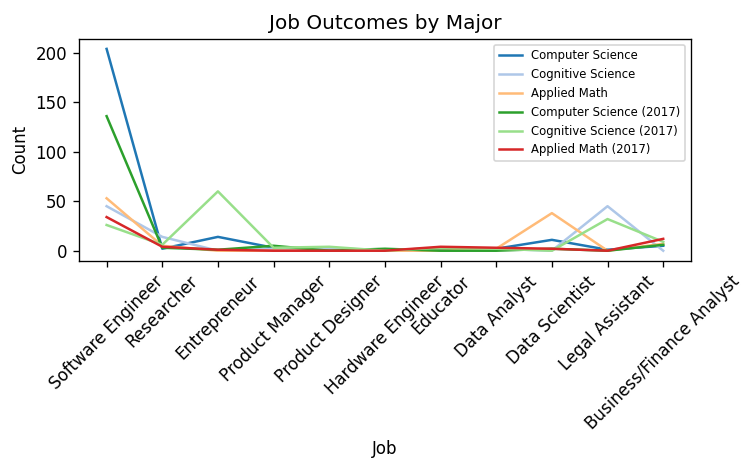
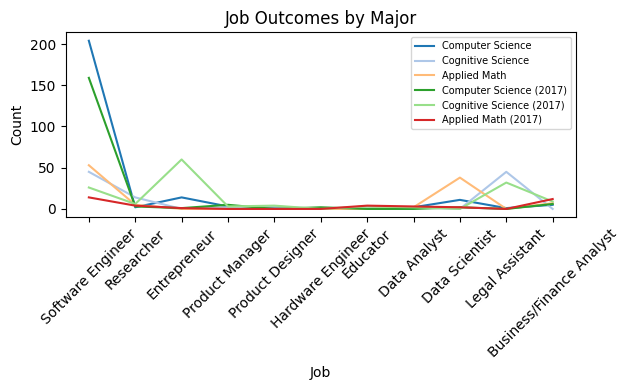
Computer Science (2017), Software Engineer: 140 -> 160
Applied Math (2017), Software Engineer: 30 -> 10
